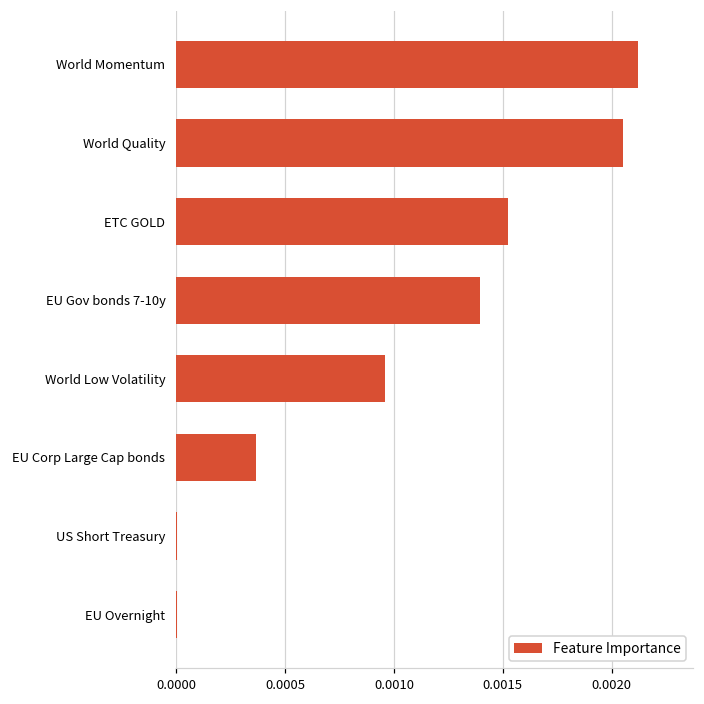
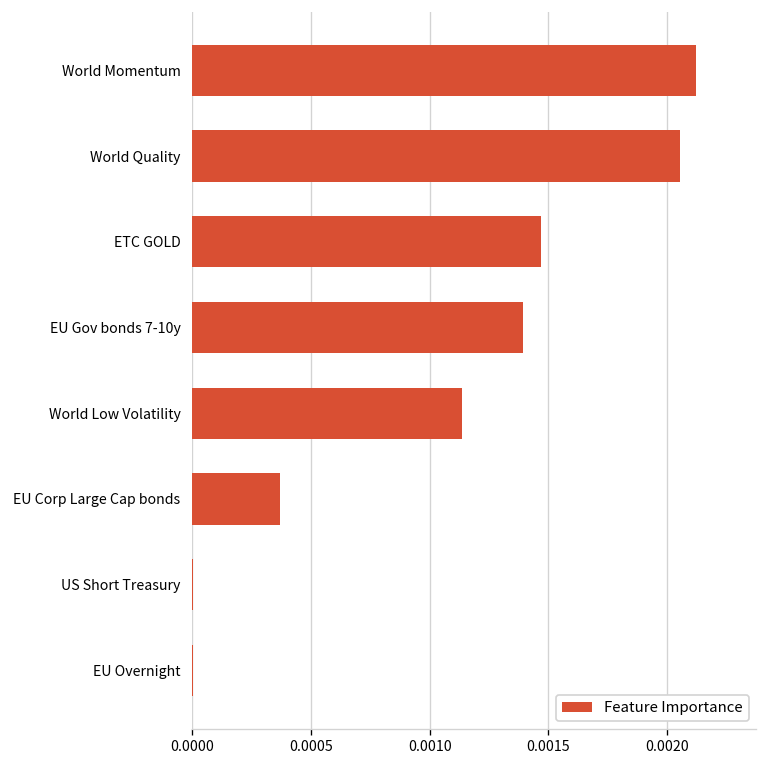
ETC GOLD: 0.00152 -> 0.00147
World Low Volatility: 0.00096 -> 0.00113
